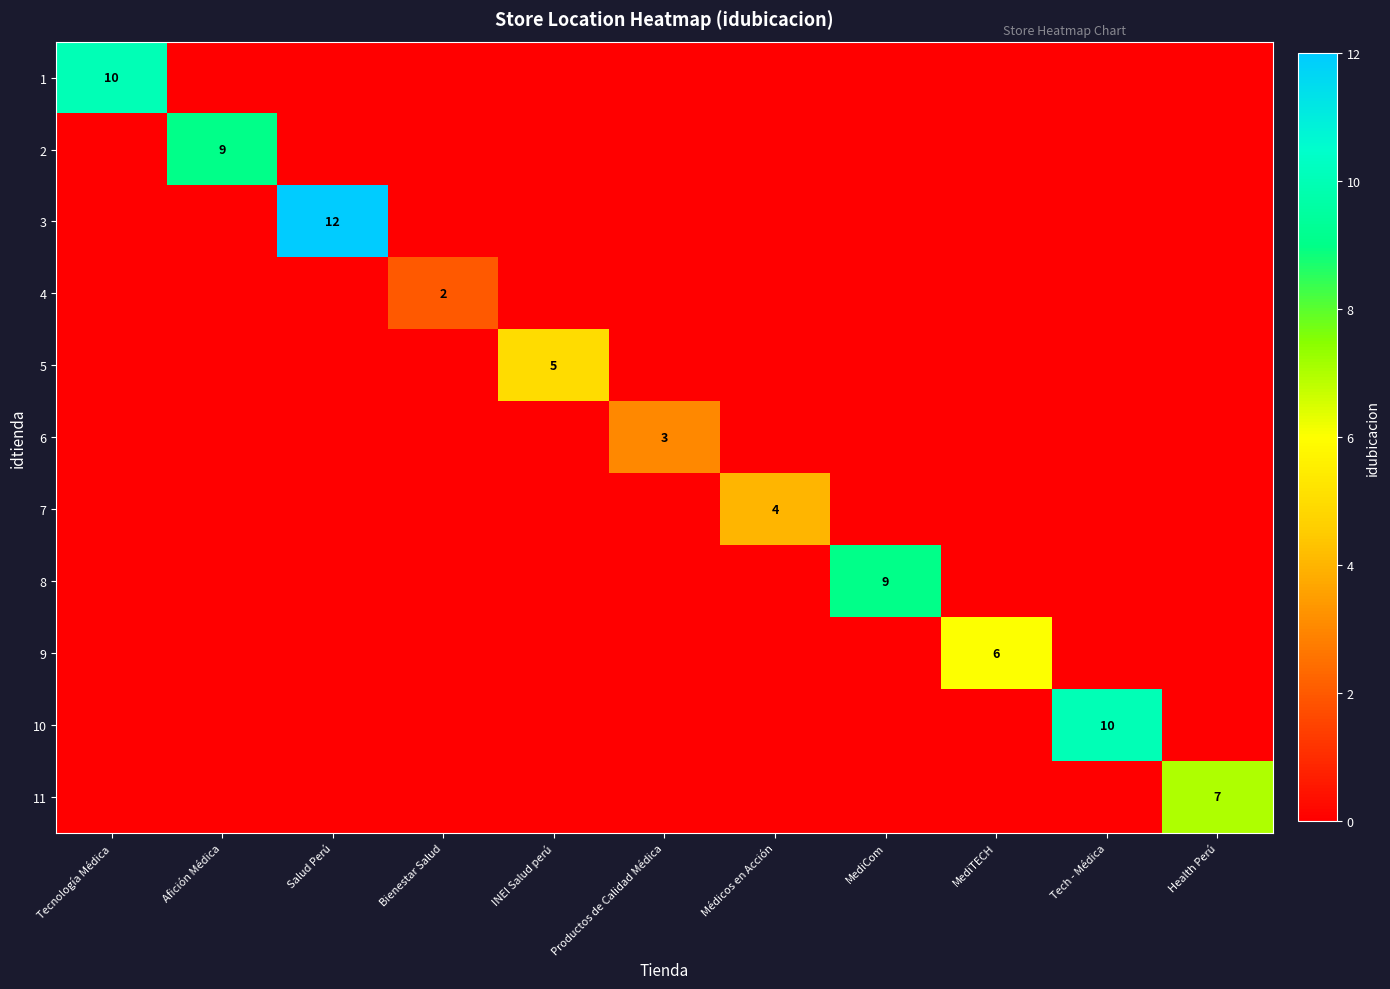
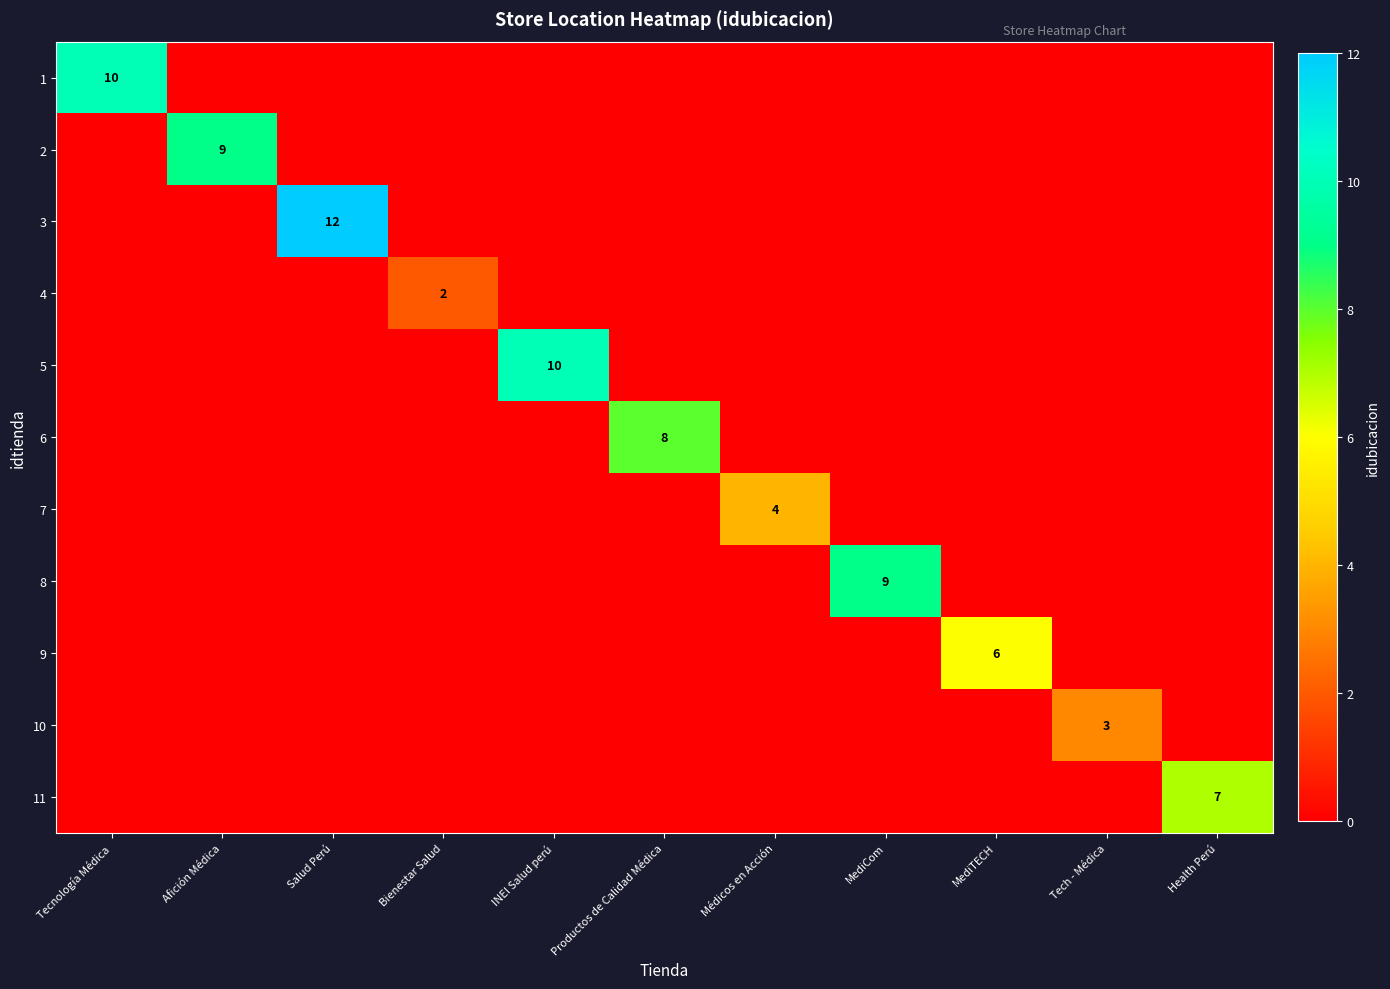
5, INEI Salud perú: 5 -> 10
6, Productos de Calidad Médica: 3 -> 8
10, Tech - Médica: 10 -> 3
